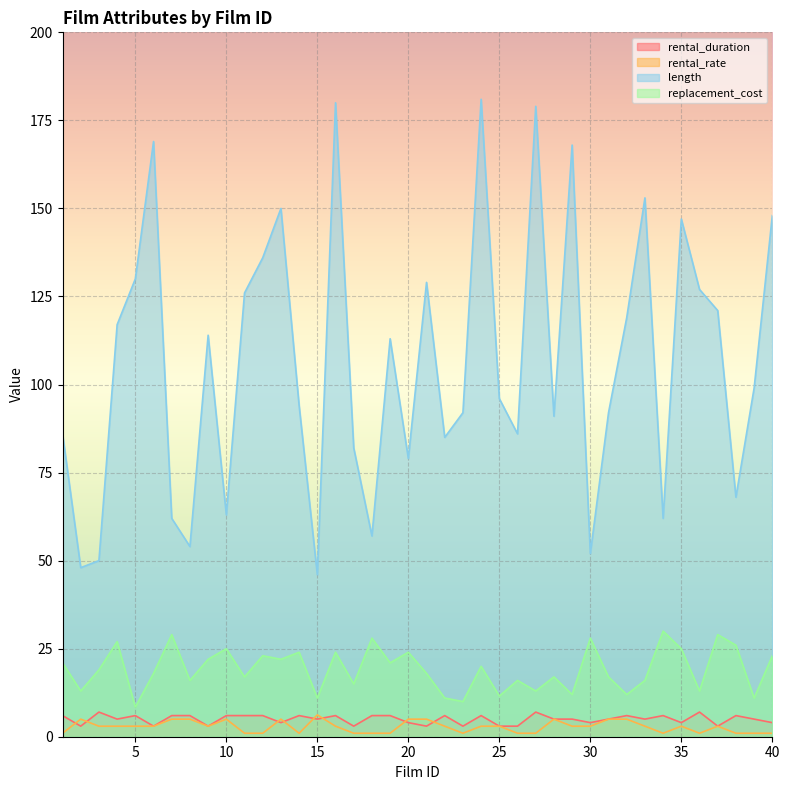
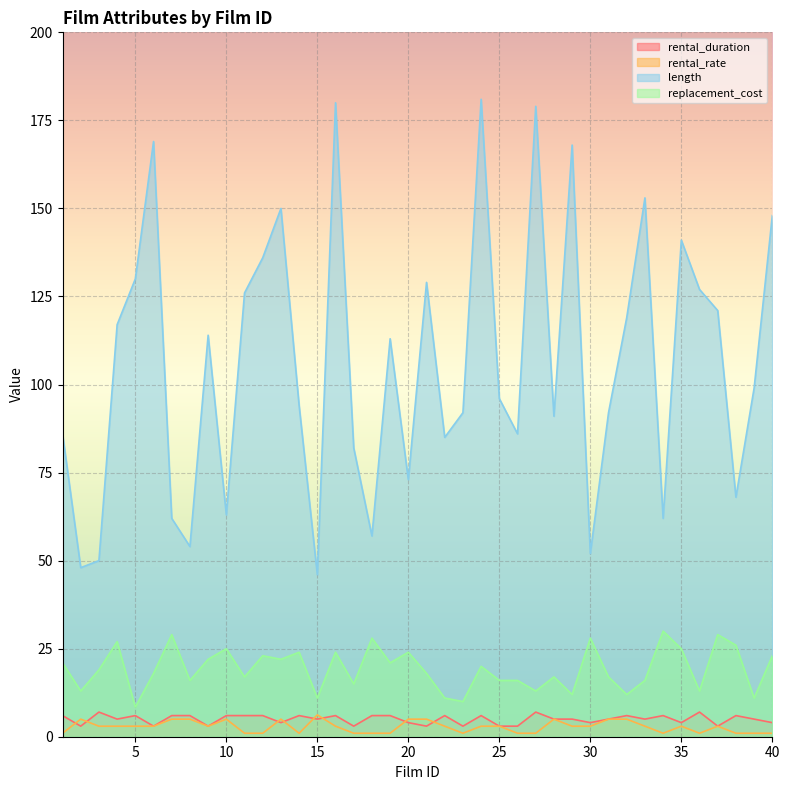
length, 20: 79 -> 73
replacement_cost, 25: 12 -> 16
length, 35: 147 -> 141
